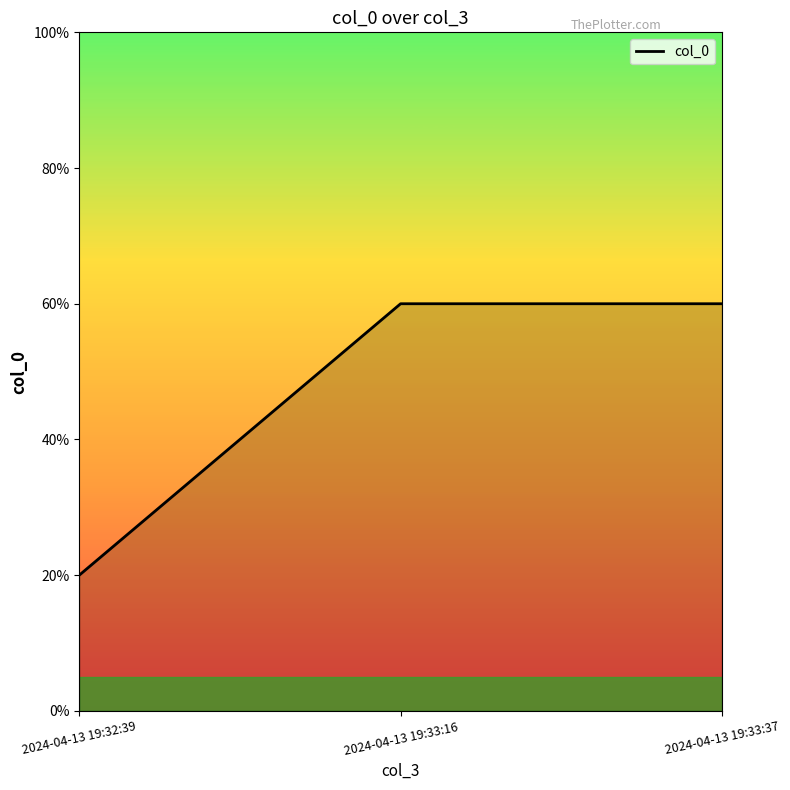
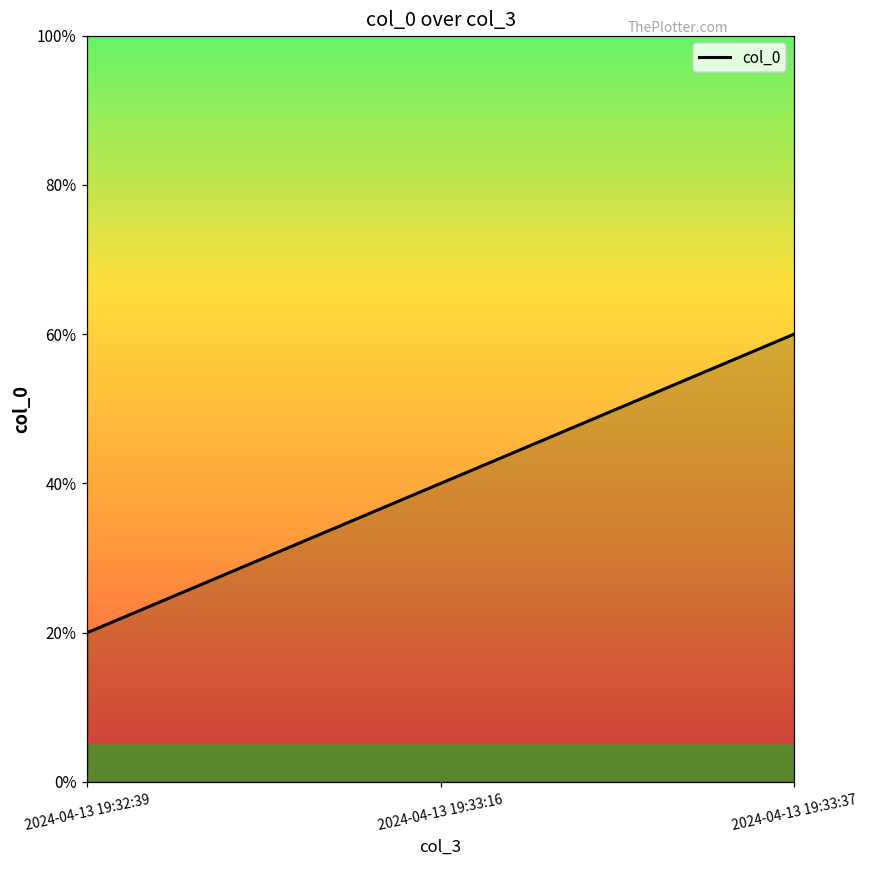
2024-04-13 19:33:16: 60% -> 40%
